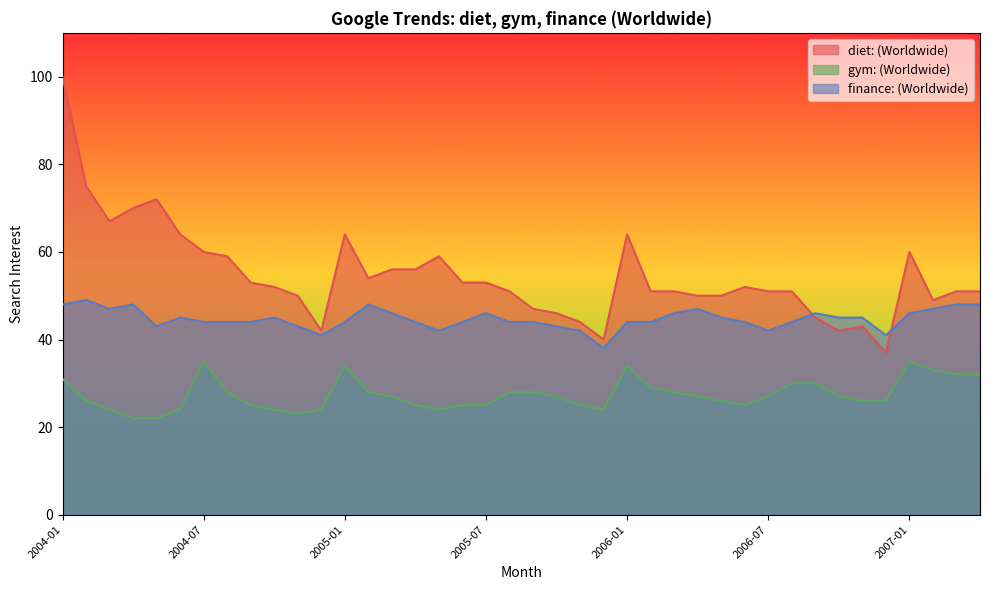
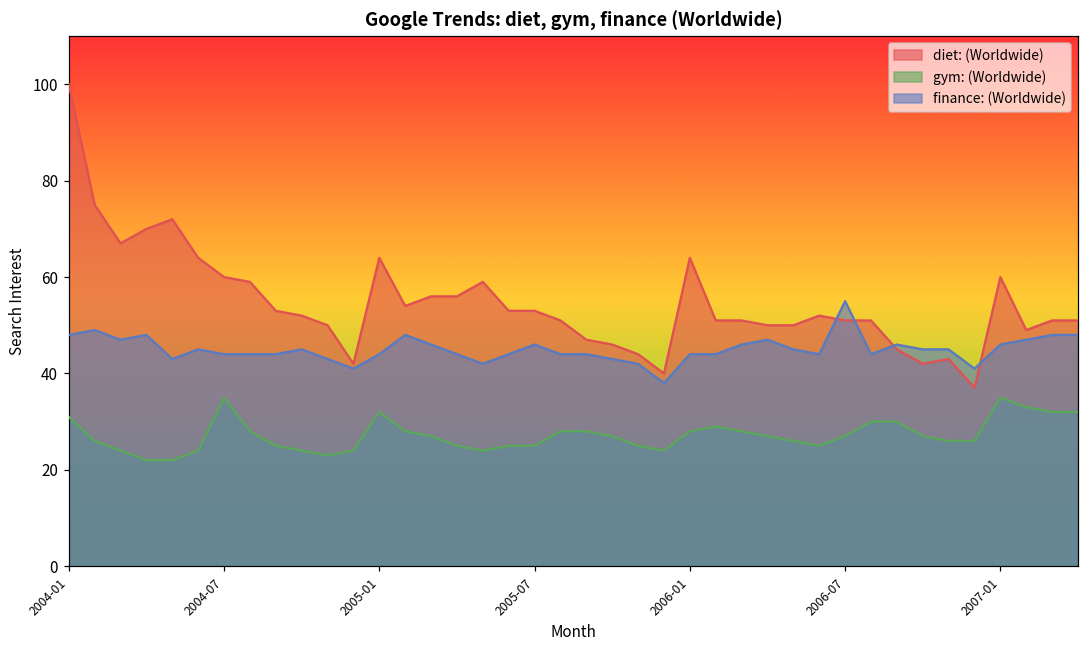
gym: (Worldwide), 2005-01: 34 -> 32
gym: (Worldwide), 2006-01: 34 -> 28
finance: (Worldwide), 2006-07: 42 -> 55
